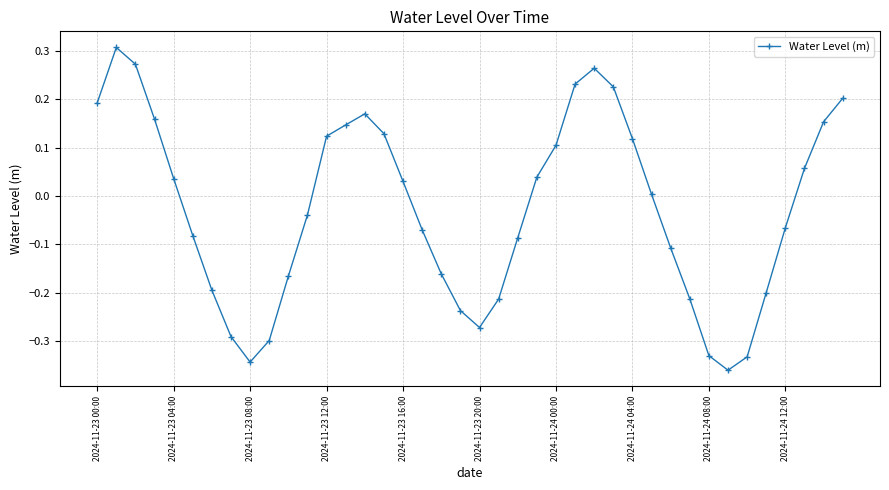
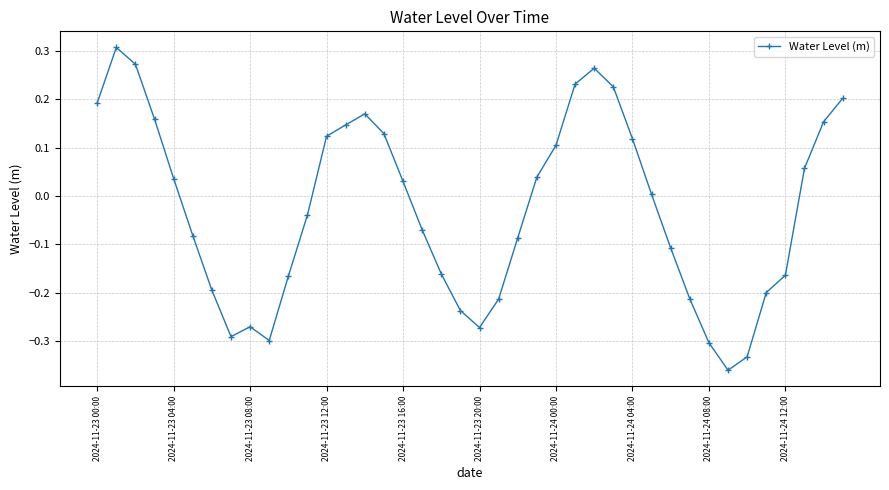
2024-11-23 08:00: -0.34 -> -0.27
2024-11-24 08:00: -0.33 -> -0.30
2024-11-24 12:00: -0.07 -> -0.16
